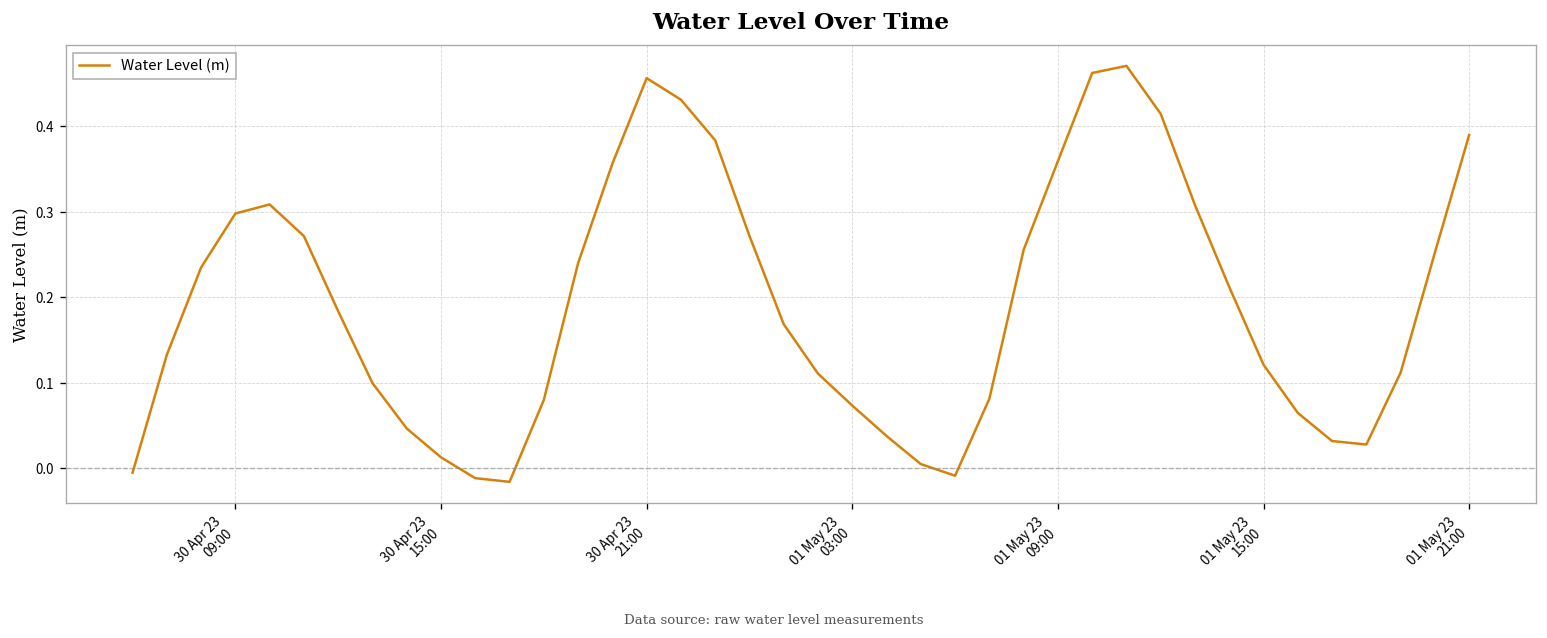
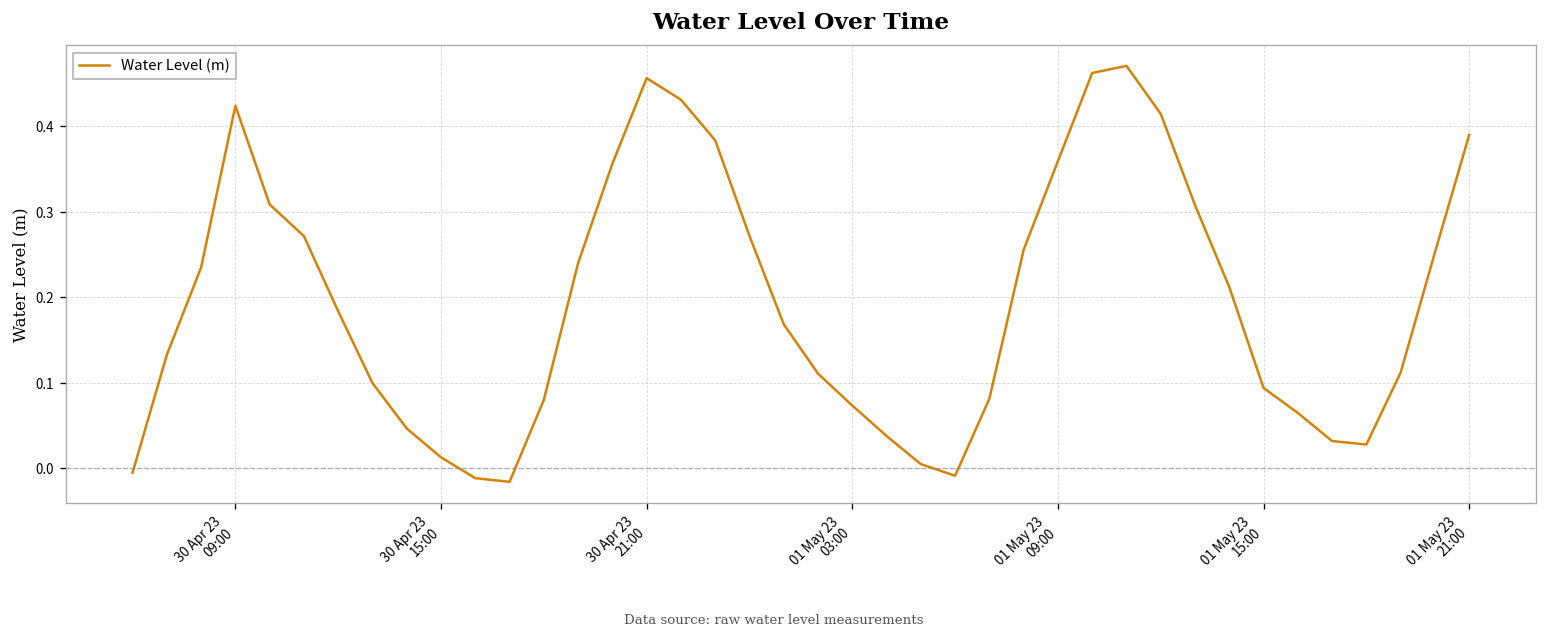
30 Apr 23 09:00: 0.30 -> 0.42
01 May 23 15:00: 0.12 -> 0.09
